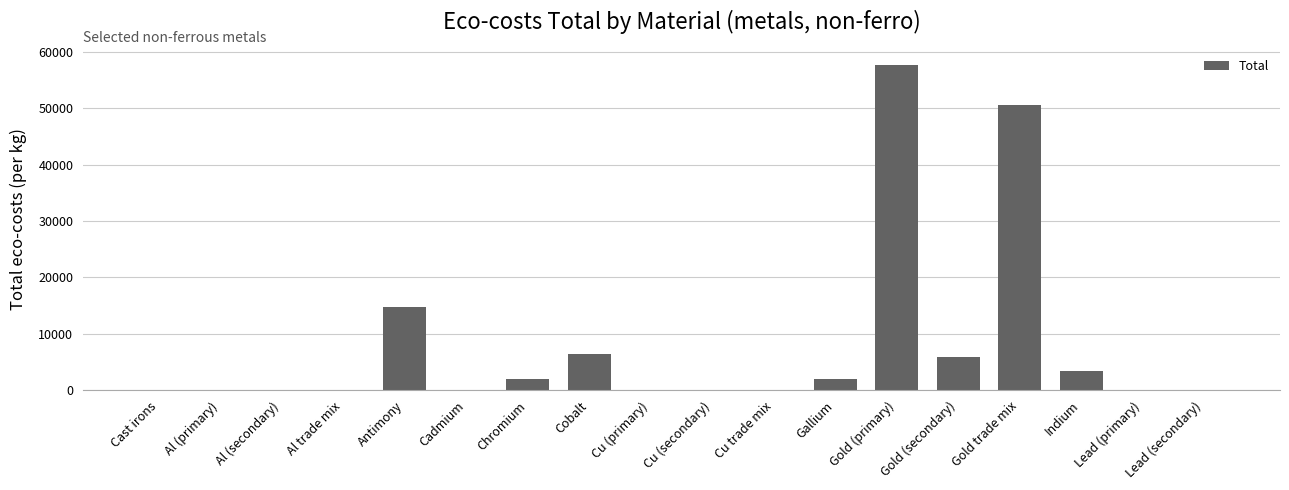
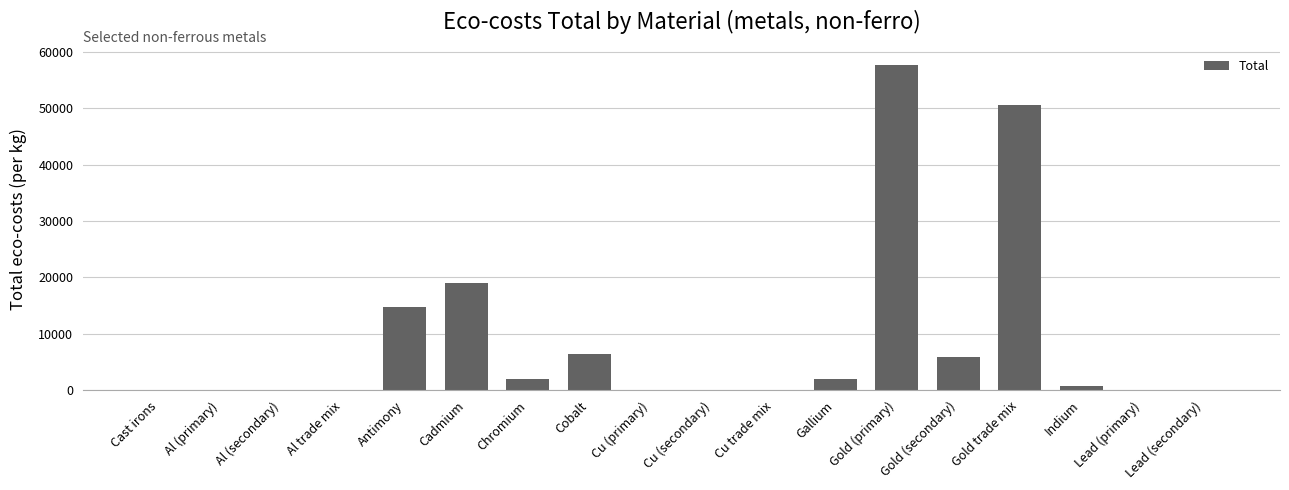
Cadmium: 0 -> 19000
Indium: 3000 -> 1000
